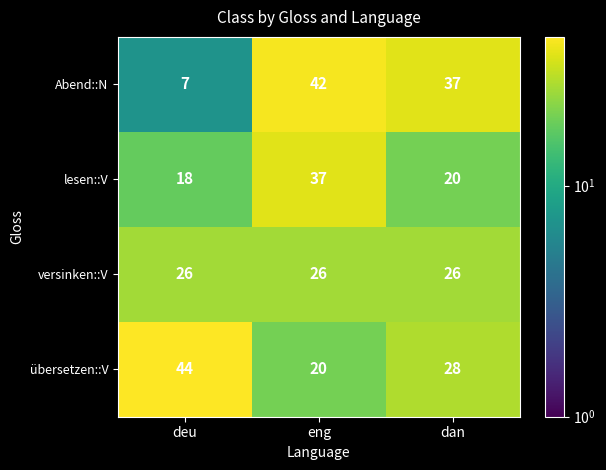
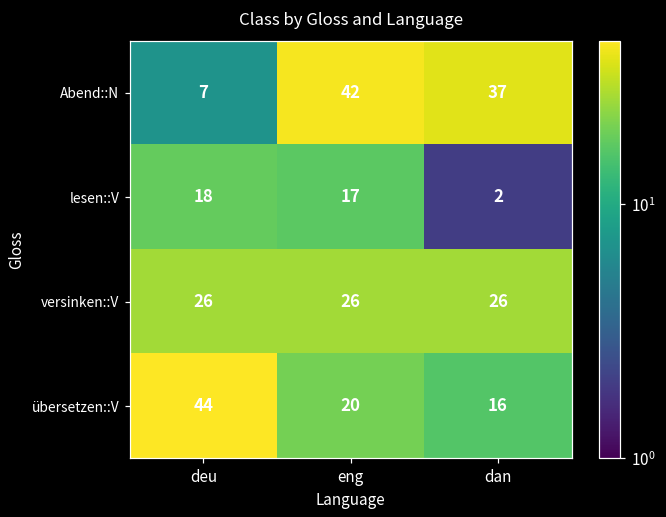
lesen::V, eng: 37 -> 17
lesen::V, dan: 20 -> 2
übersetzen::V, dan: 28 -> 16
